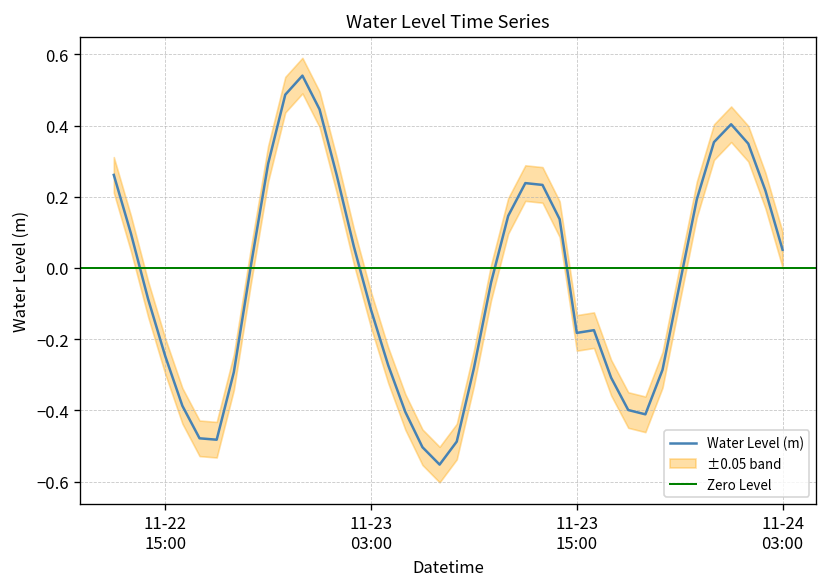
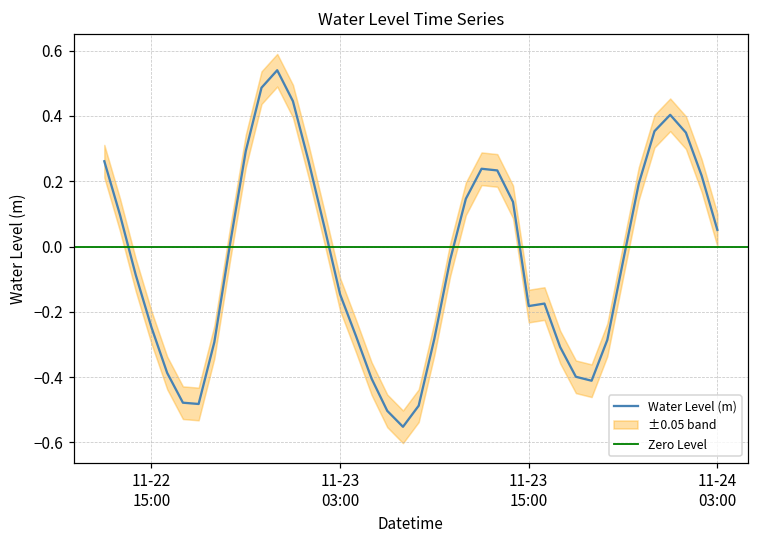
Water Level (m), 11-23 03:00: -0.12 -> -0.15
